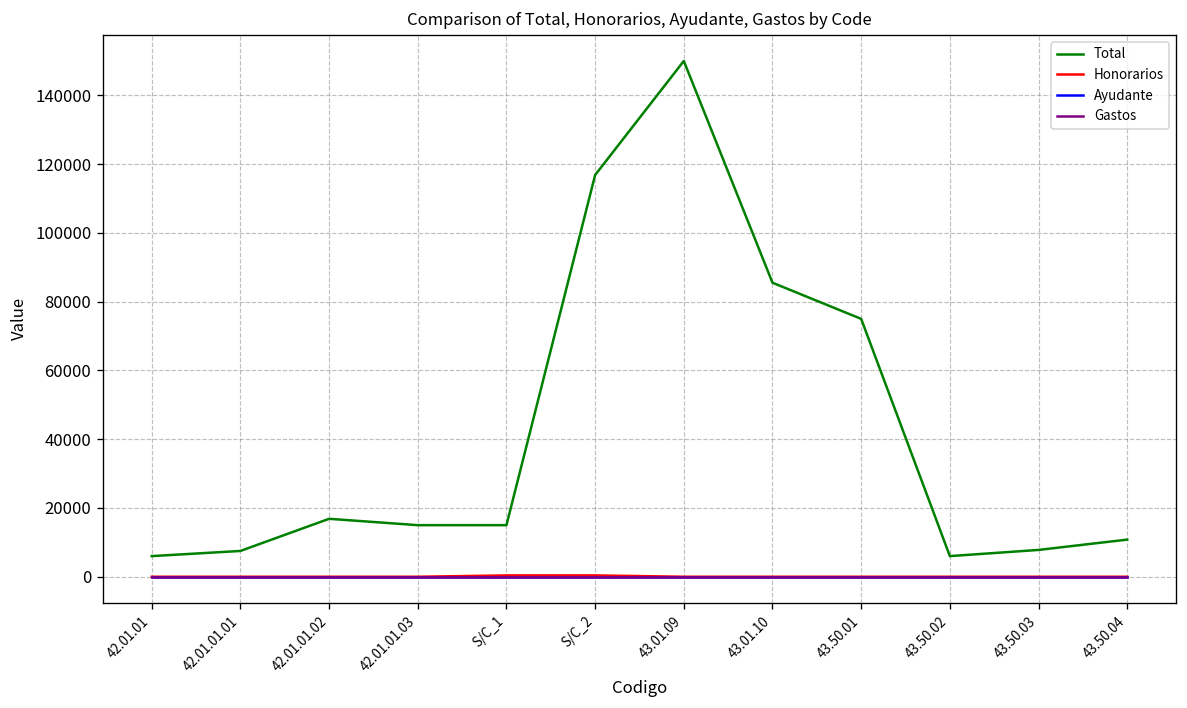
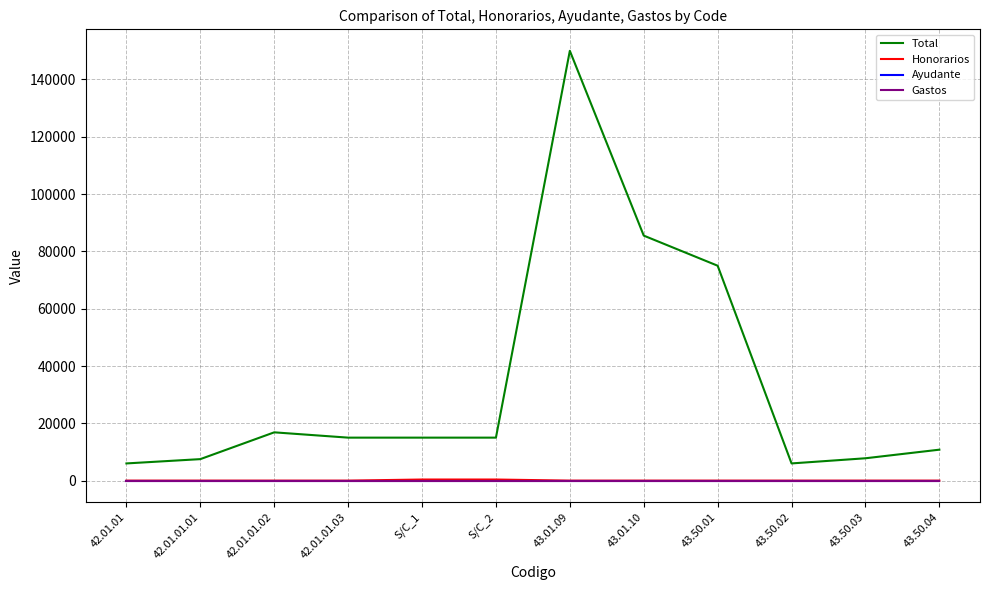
Total, S/C_2: 117000 -> 15000
